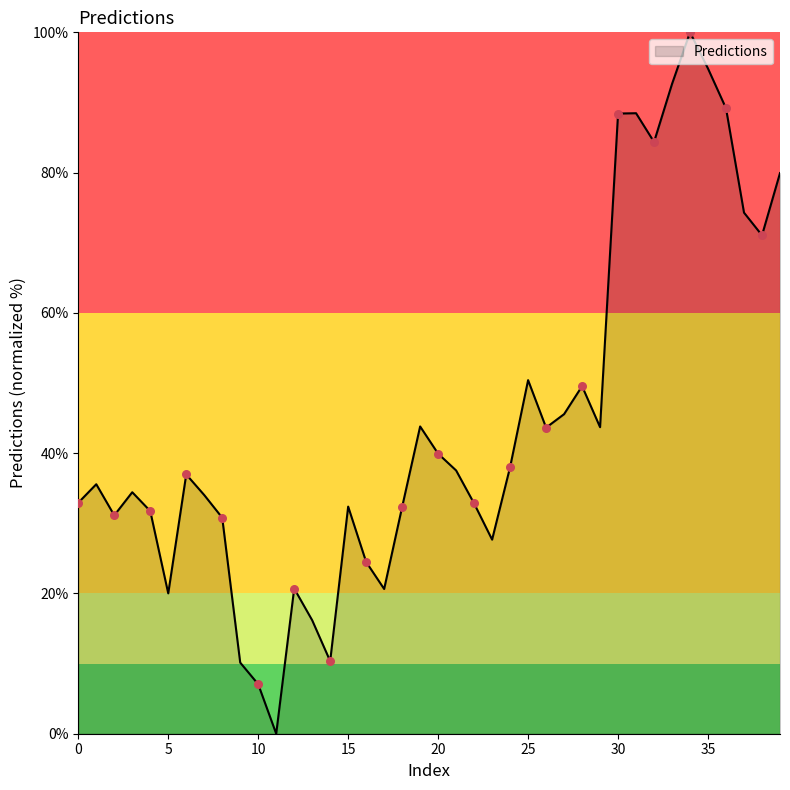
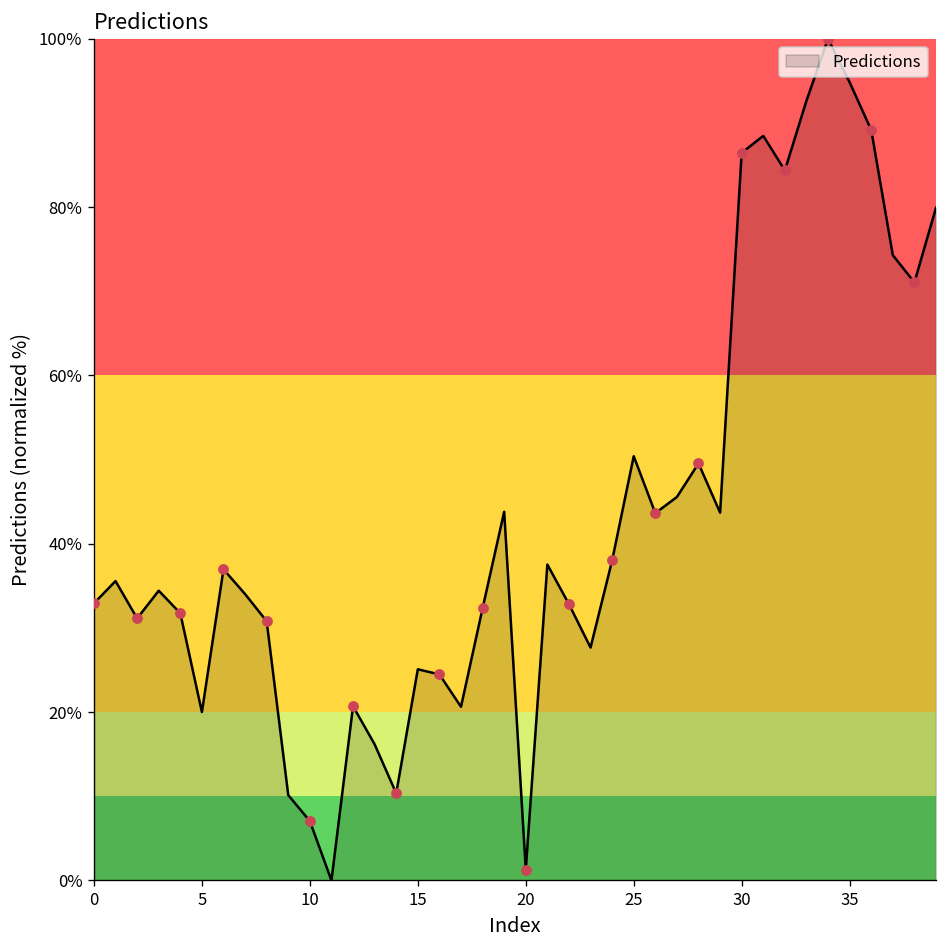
Predictions, 15: 32% -> 25%
Predictions, 20: 40% -> 1%
Predictions, 30: 88% -> 86%
